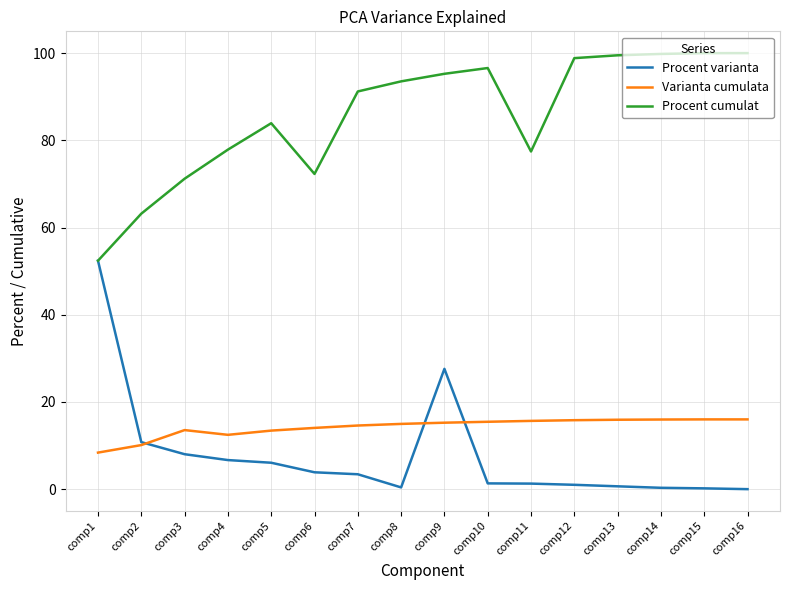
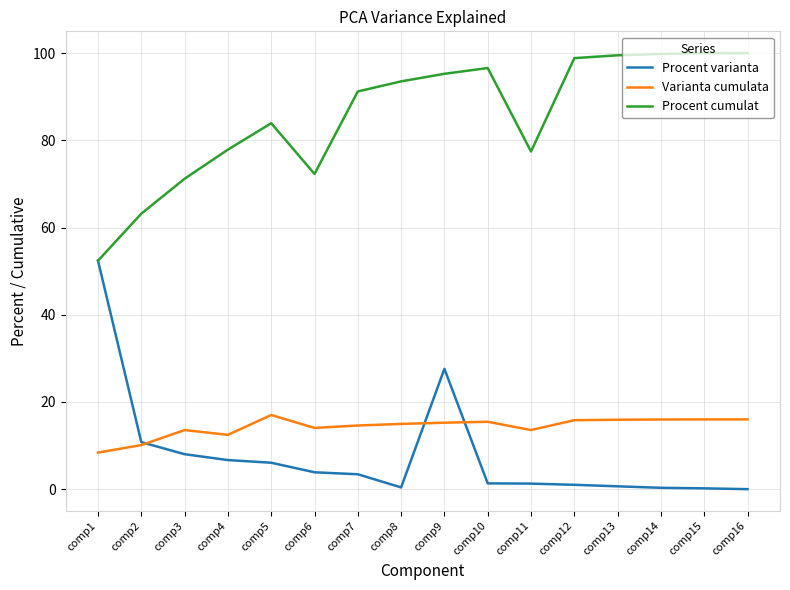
Varianta cumulata, comp5: 13 -> 17
Varianta cumulata, comp11: 16 -> 14
